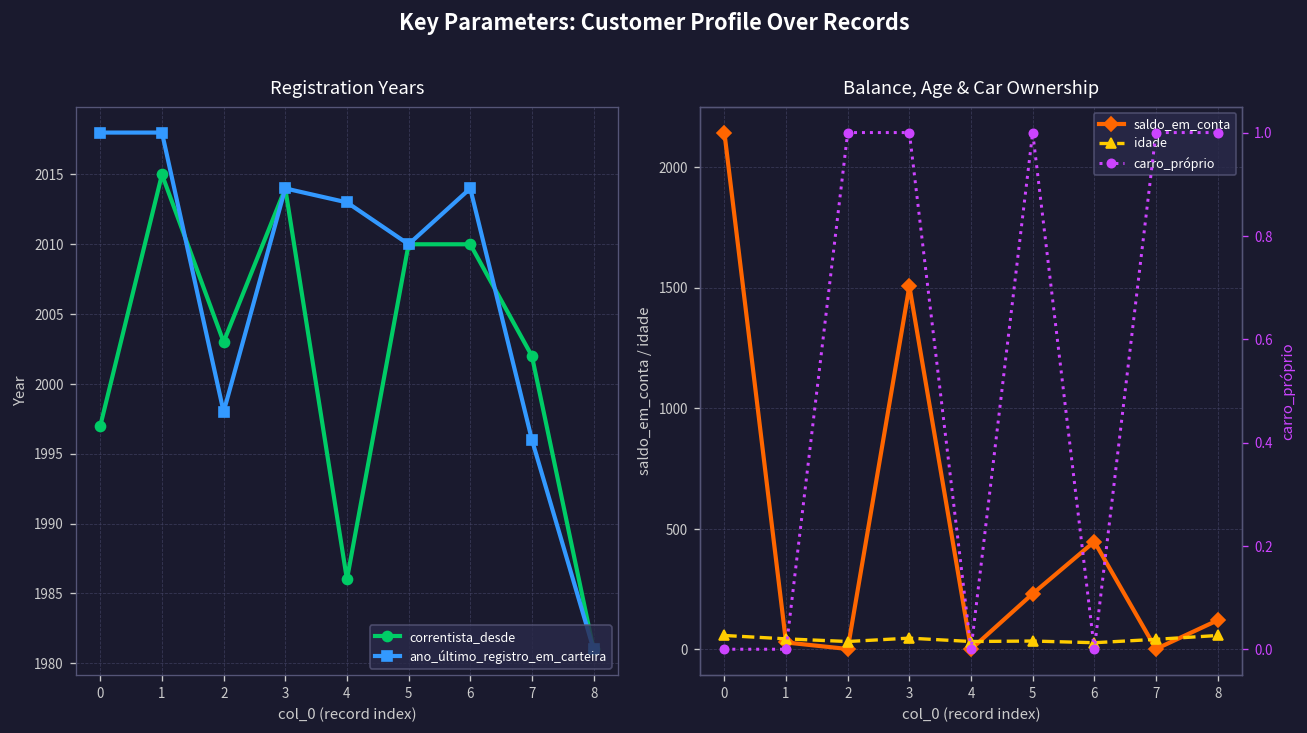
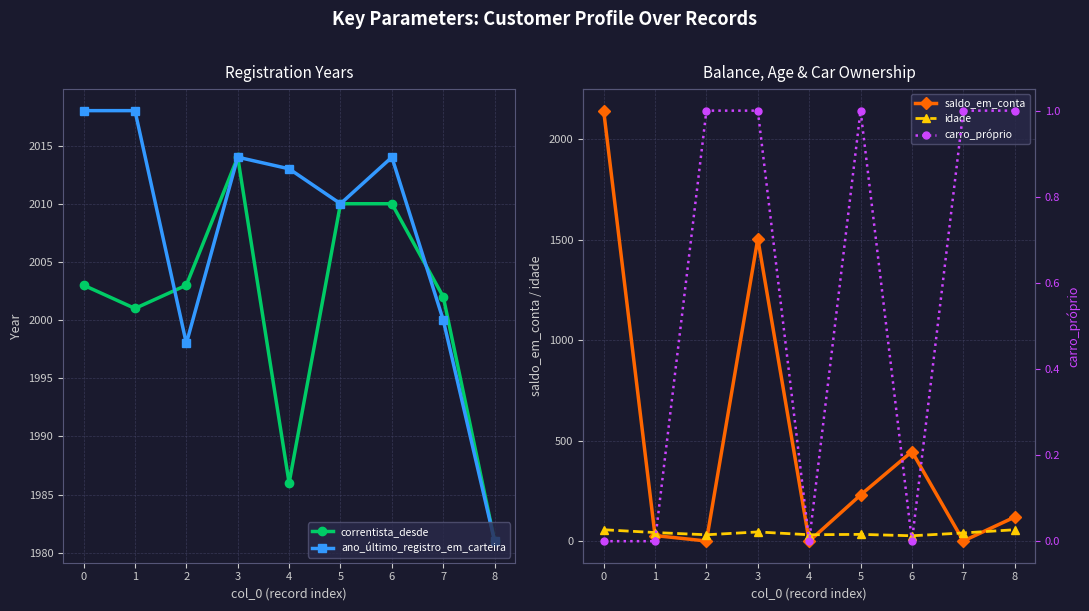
Registration Years, correntista_desde, 0: 1997 -> 2003
Registration Years, correntista_desde, 1: 2015 -> 2001
Registration Years, ano_último_registro_em_carteira, 7: 1996 -> 2000
